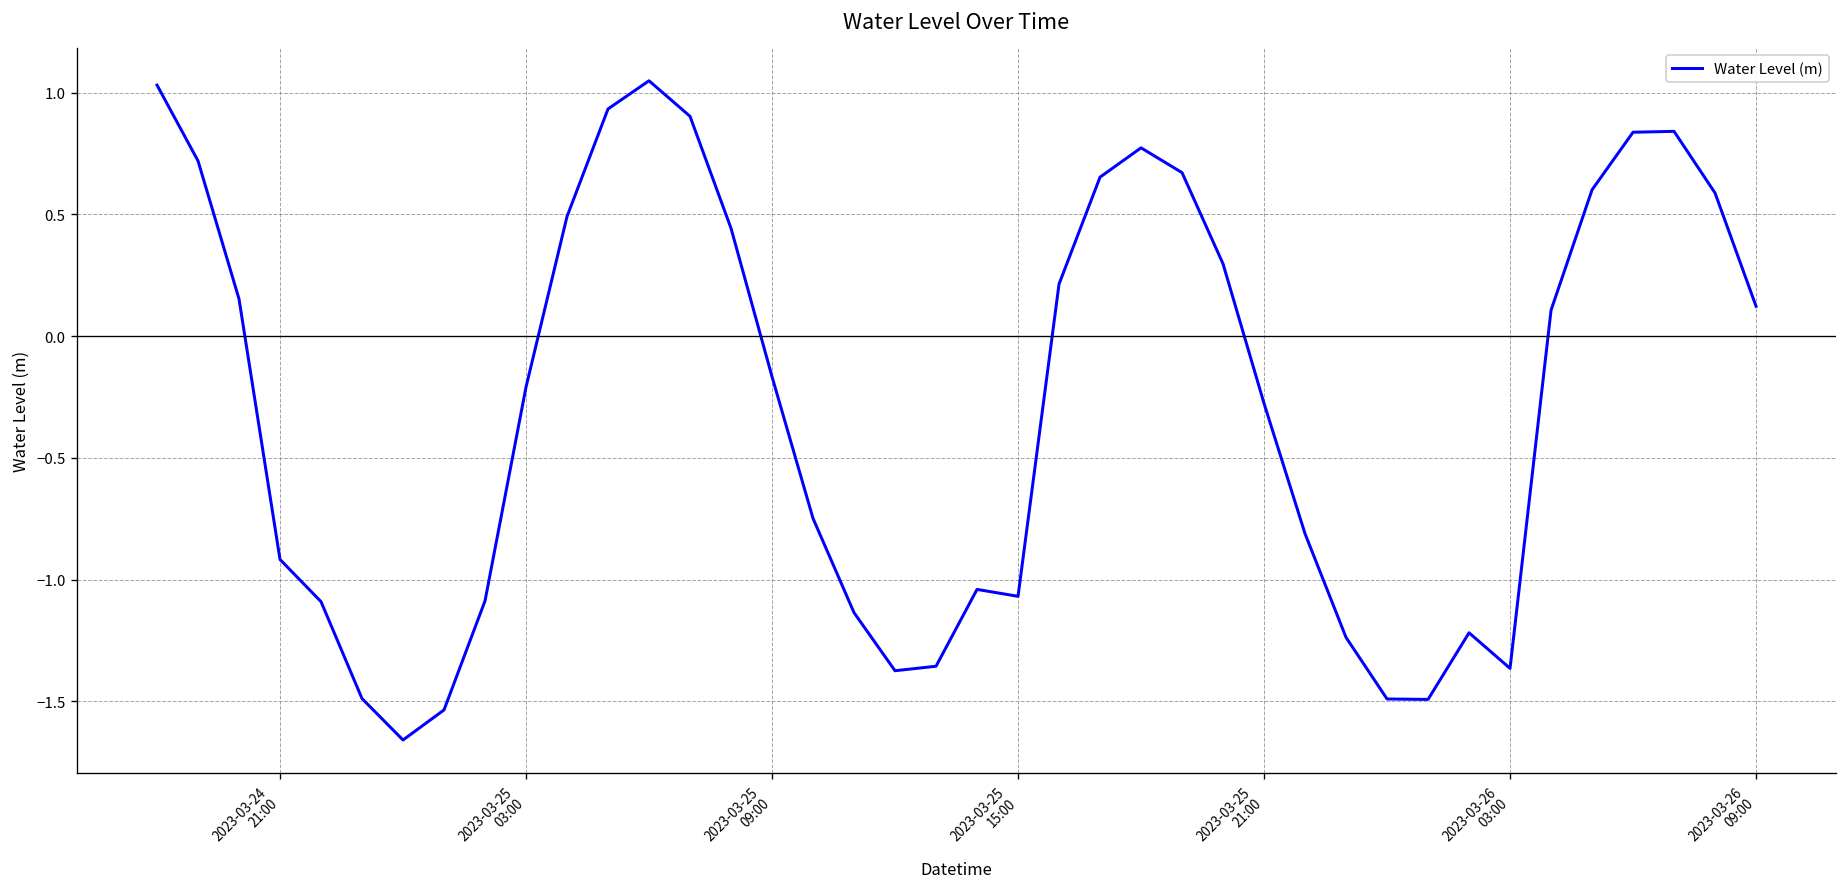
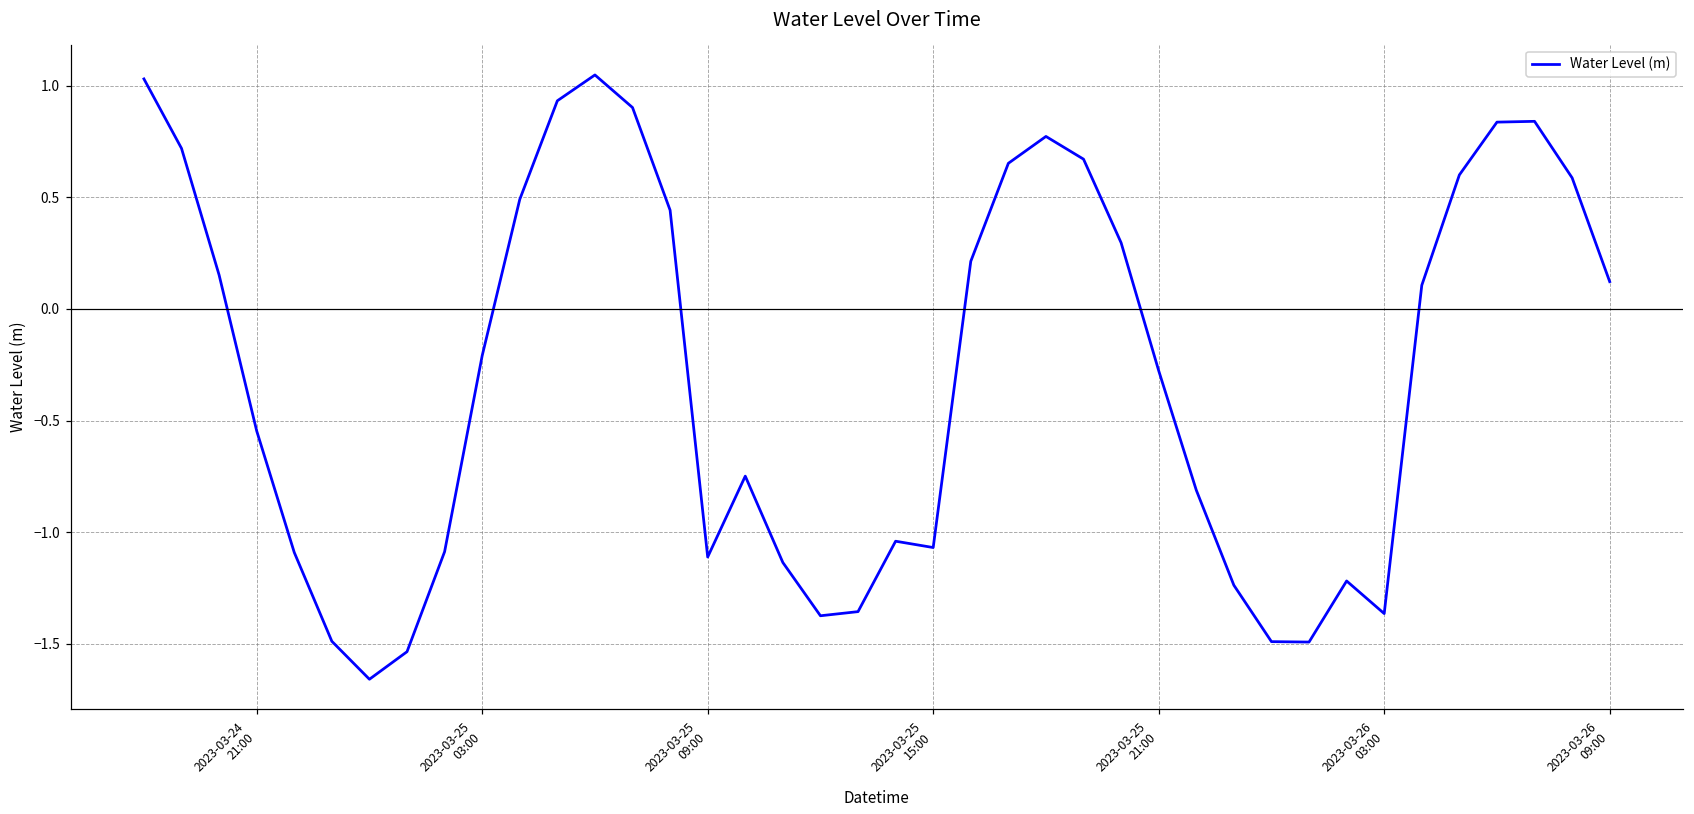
2023-03-24 21:00: -0.92 -> -0.55
2023-03-25 09:00: -0.17 -> -1.11
